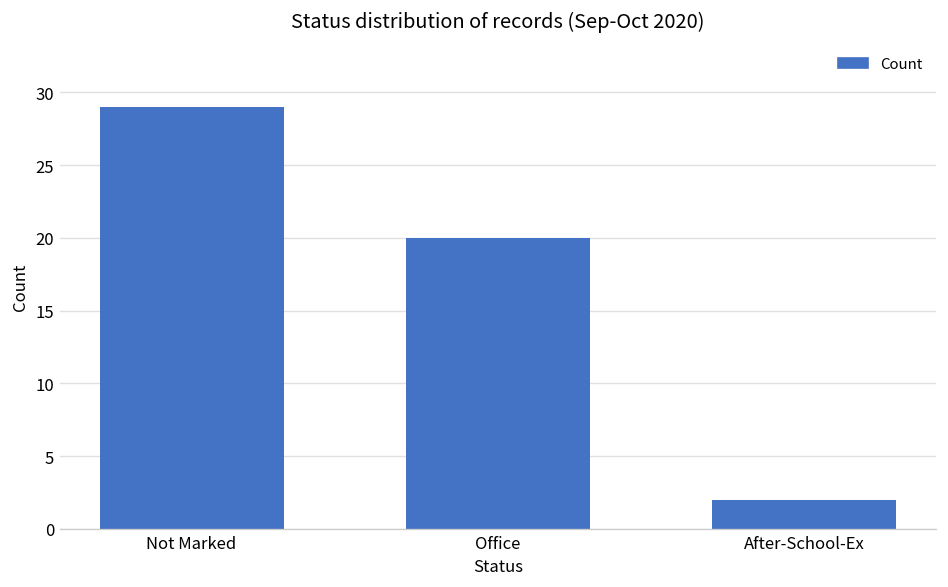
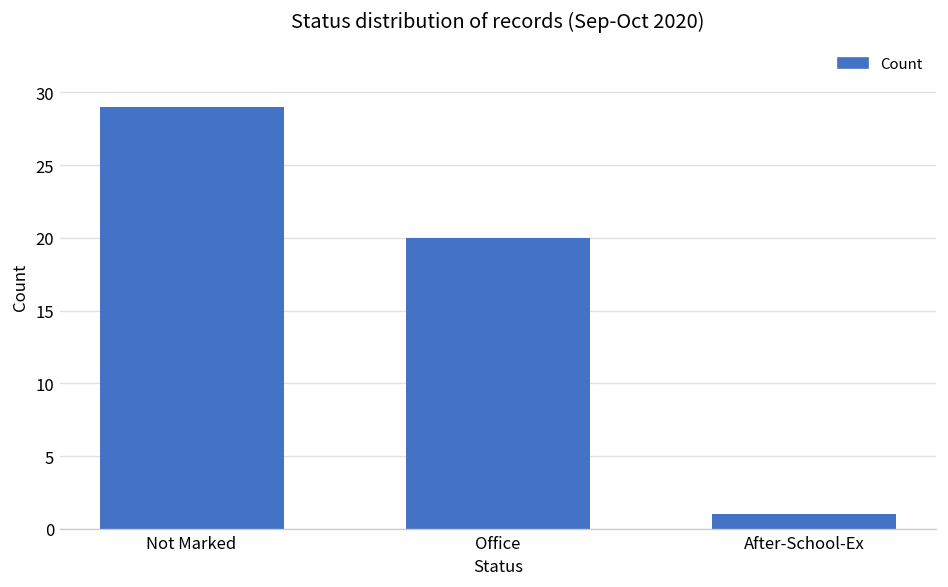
After-School-Ex: 2 -> 1
